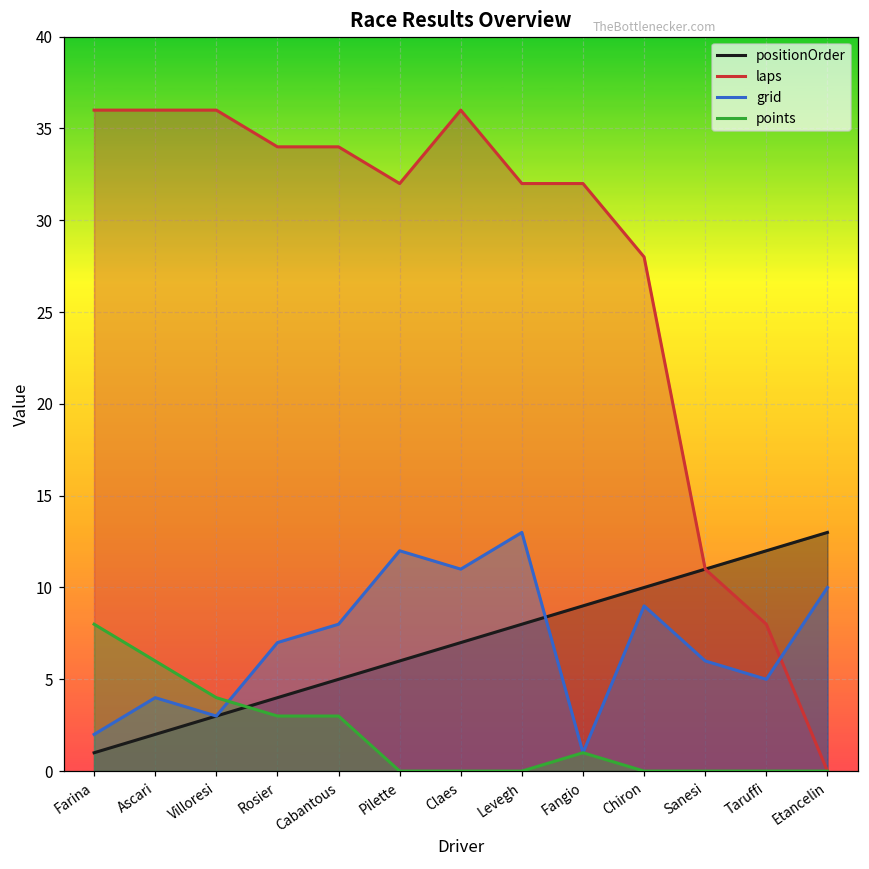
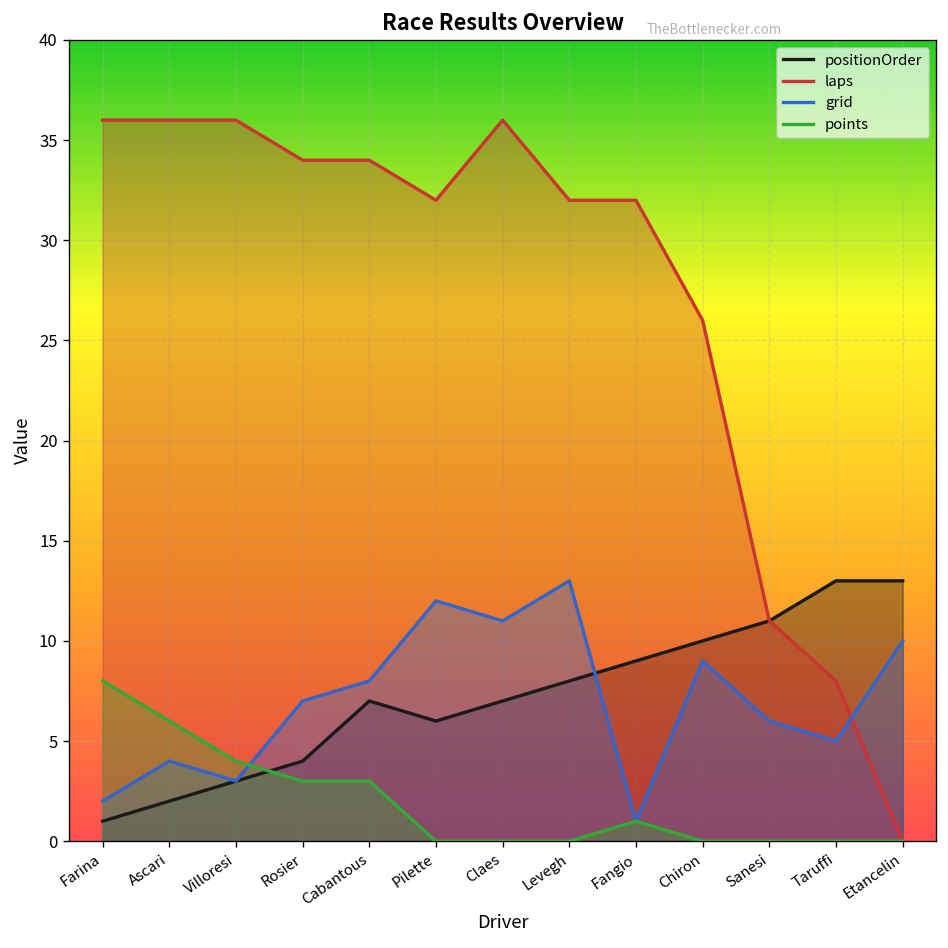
positionOrder, Cabantous: 5 -> 7
laps, Chiron: 28 -> 26
positionOrder, Taruffi: 12 -> 13
